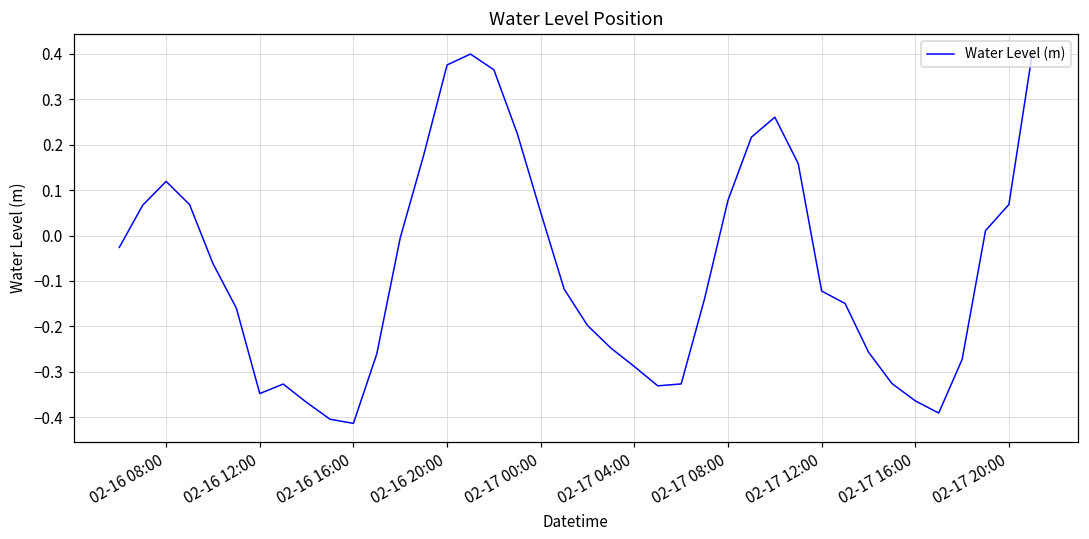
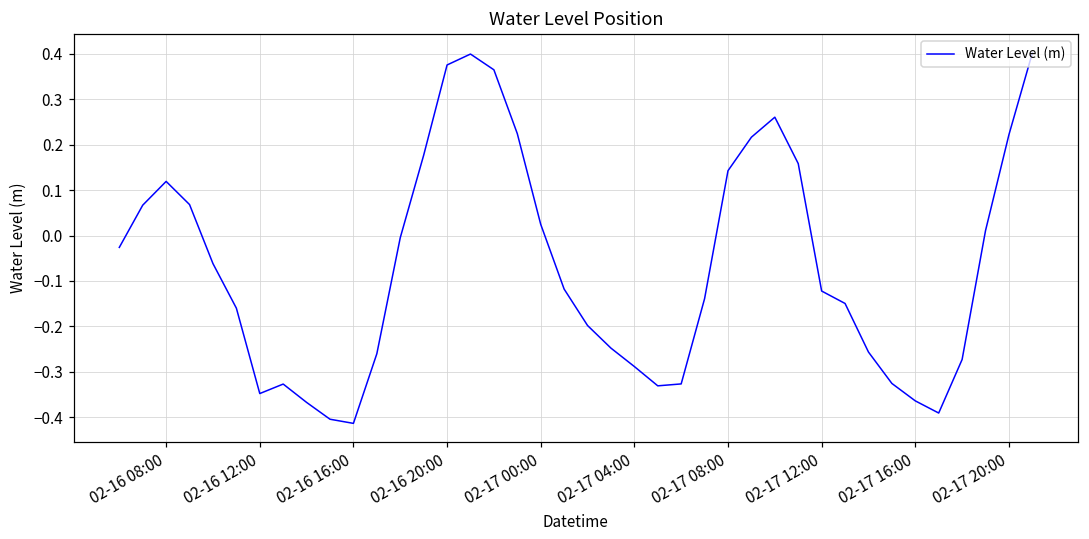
02-17 00:00: 0.05 -> 0.02
02-17 08:00: 0.08 -> 0.14
02-17 20:00: 0.07 -> 0.22
